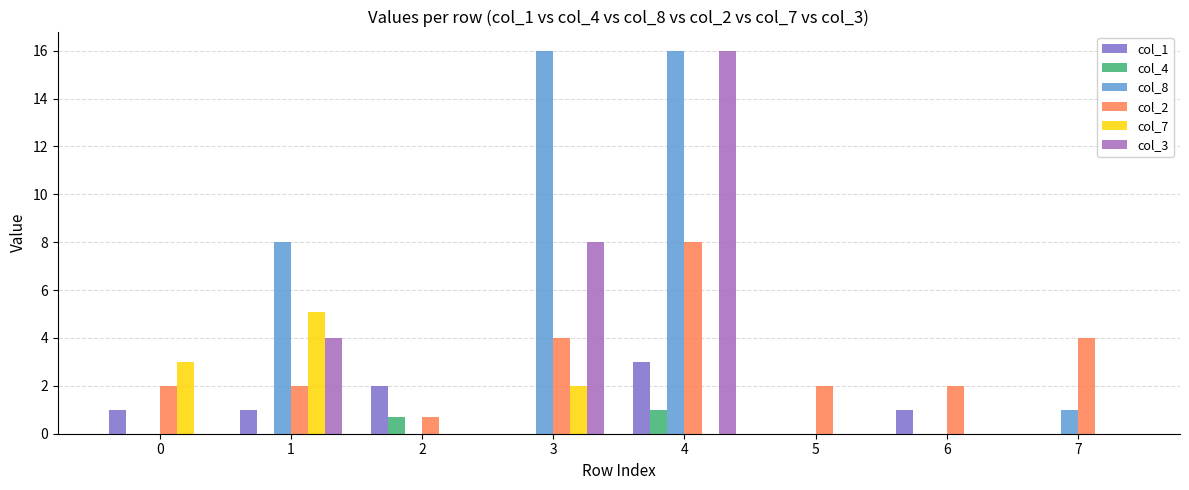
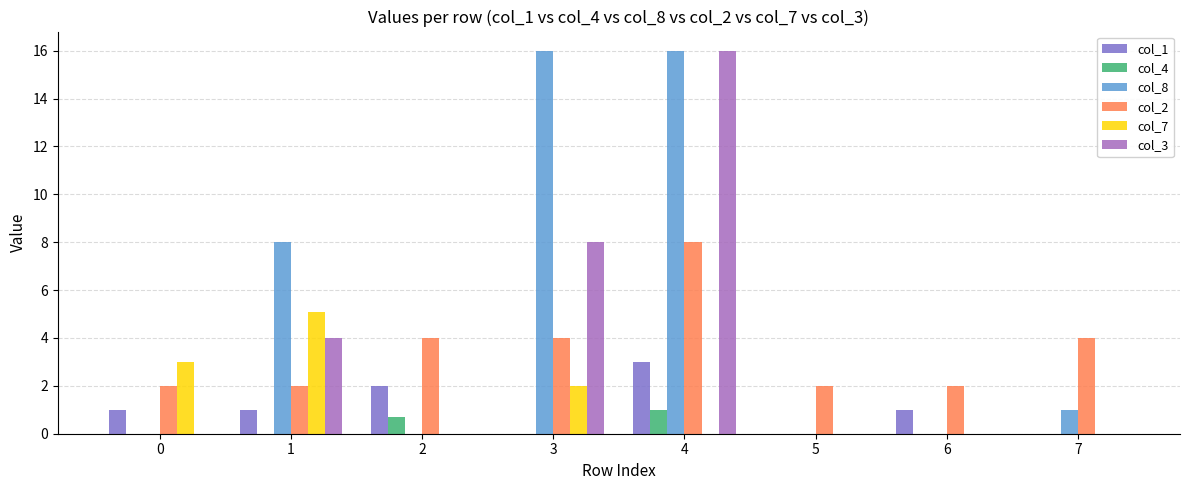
col_2, 2: 0.7 -> 4.0
